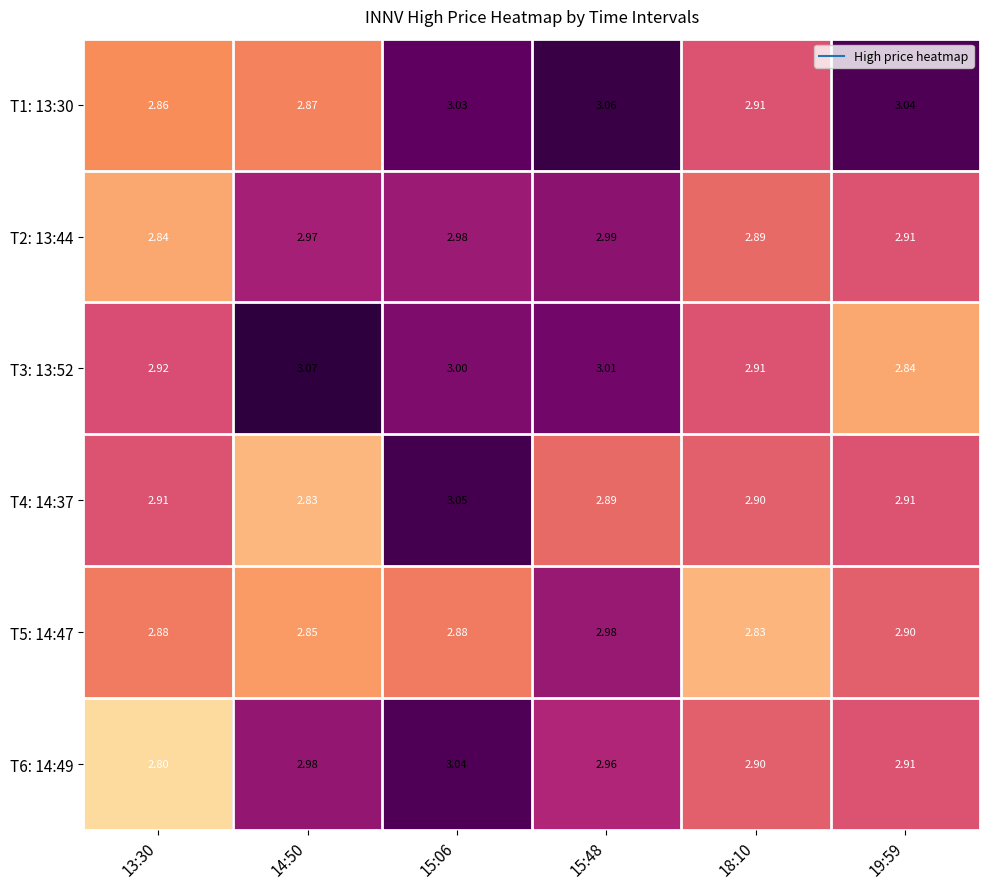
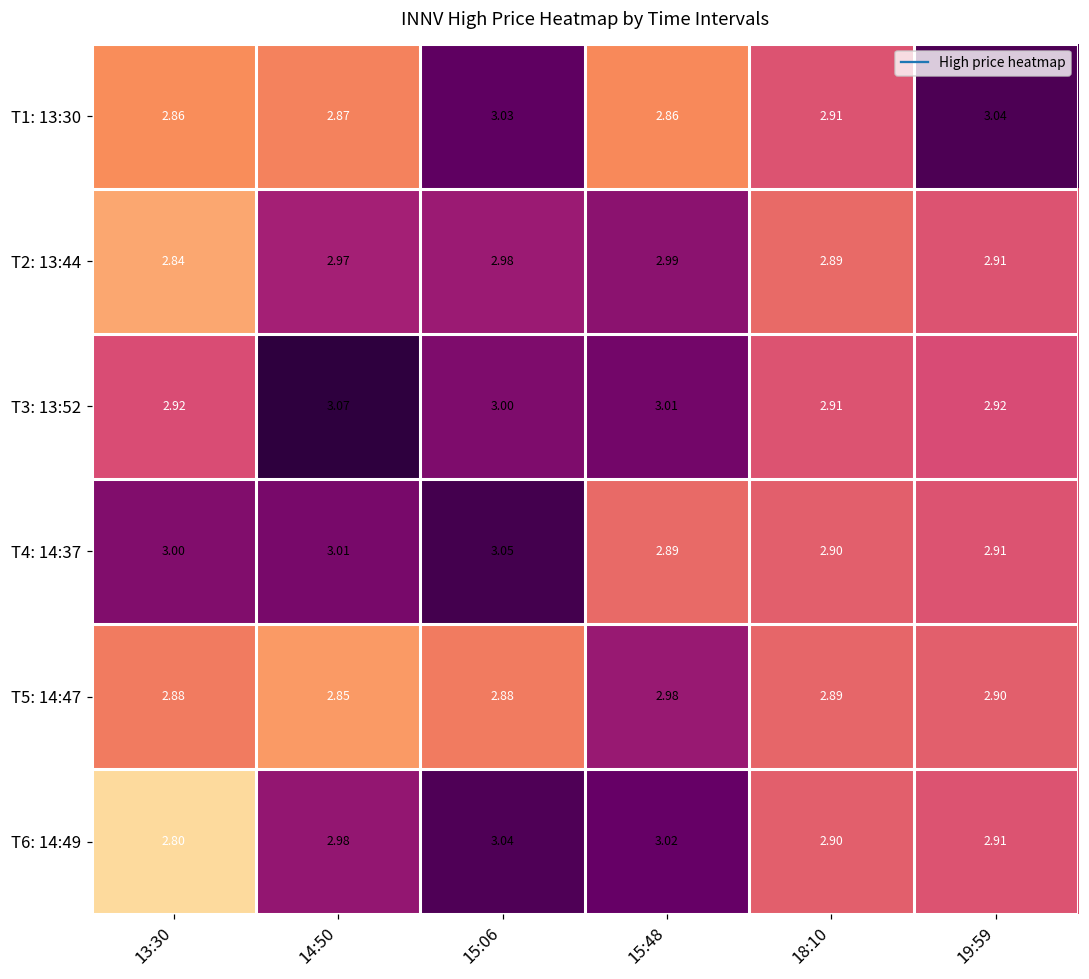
T1: 13:30, 15:48: 3.06 -> 2.86
T3: 13:52, 19:59: 2.84 -> 2.92
T4: 14:37, 13:30: 2.91 -> 3.00
T4: 14:37, 14:50: 2.83 -> 3.01
T5: 14:47, 18:10: 2.83 -> 2.89
T6: 14:49, 15:48: 2.96 -> 3.02
